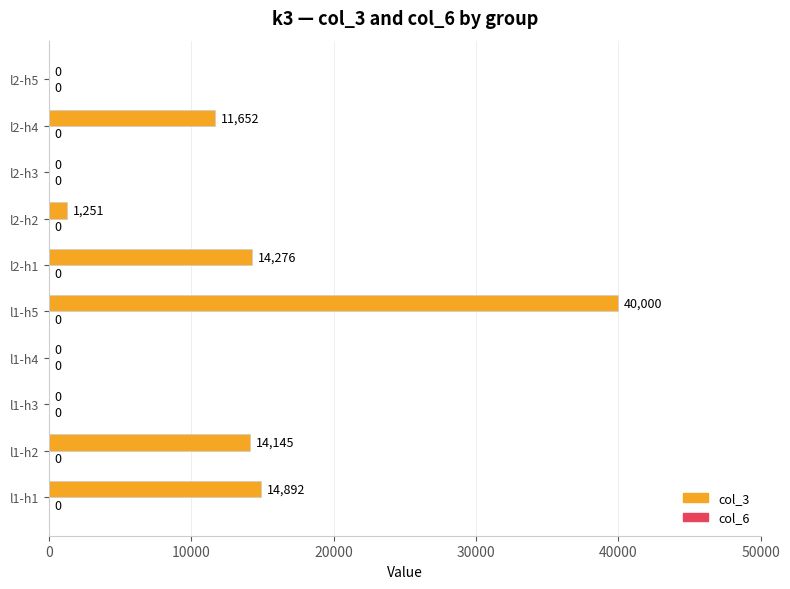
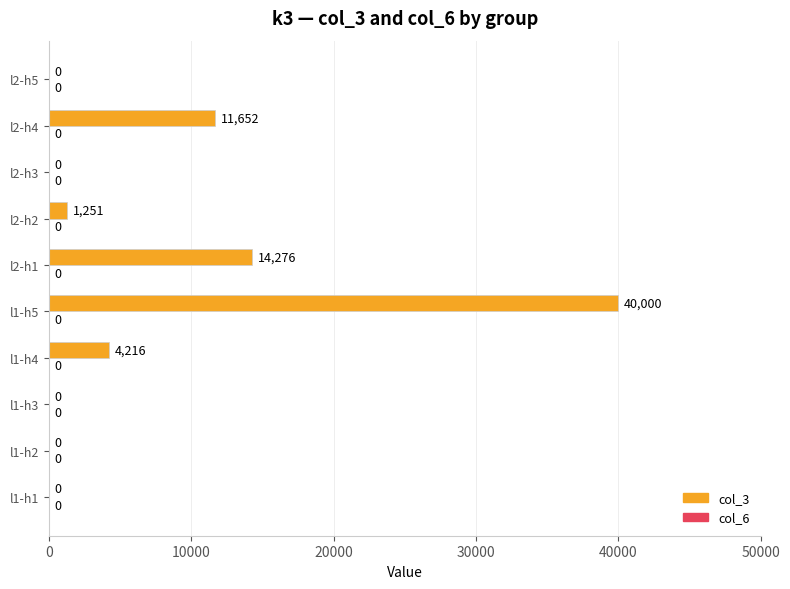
col_3, l1-h4: 0 -> 4,216
col_3, l1-h2: 14,145 -> 0
col_3, l1-h1: 14,892 -> 0
